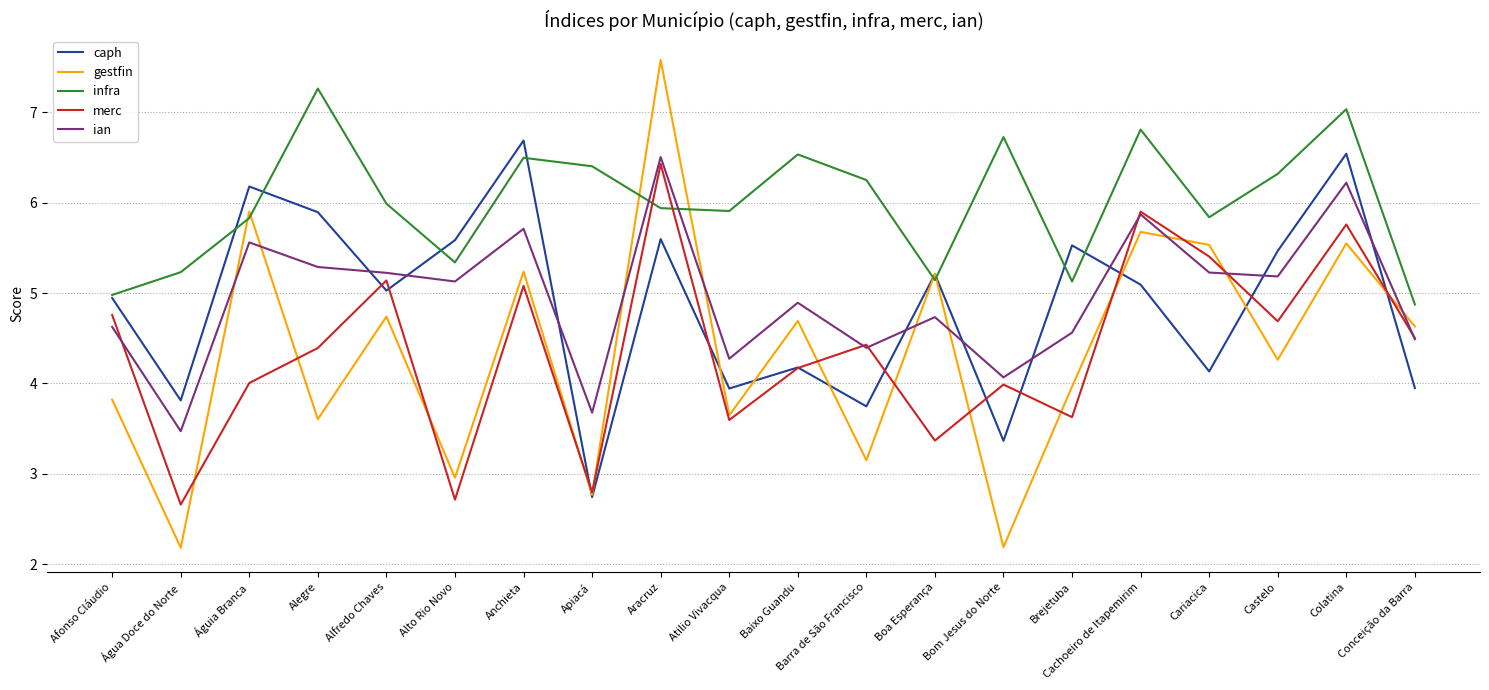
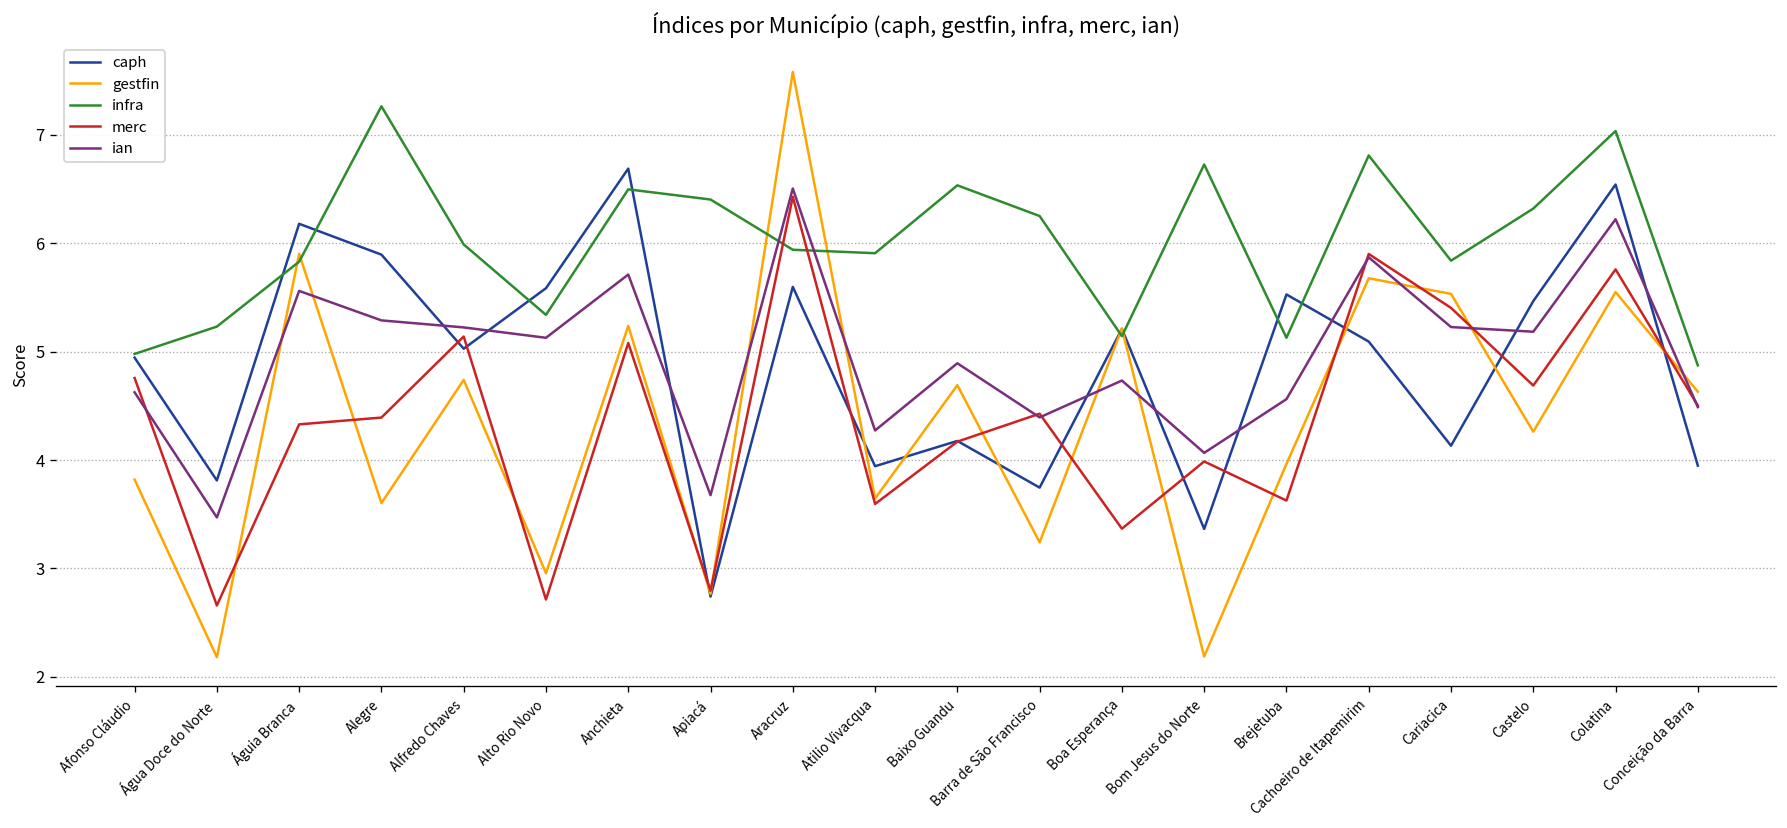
merc, Águia Branca: 4.0 -> 4.3
gestfin, Barra de São Francisco: 3.1 -> 3.2
